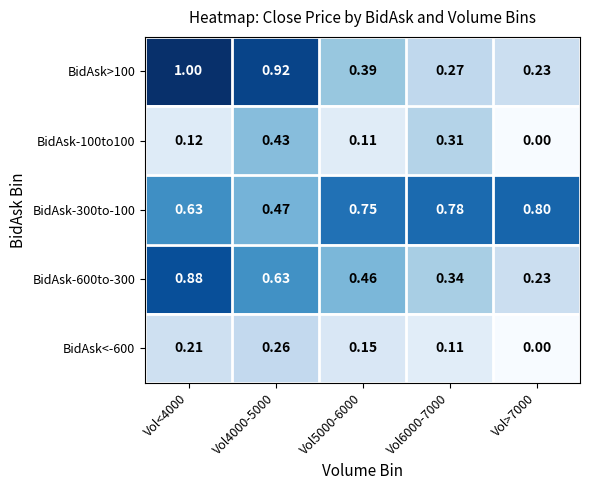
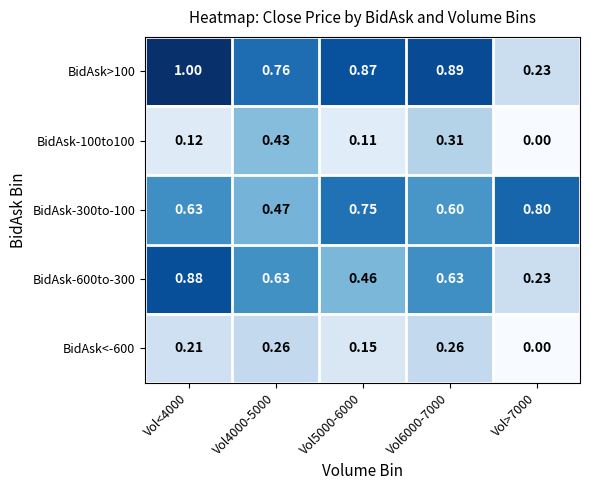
BidAsk>100, Vol4000-5000: 0.92 -> 0.76
BidAsk>100, Vol5000-6000: 0.39 -> 0.87
BidAsk>100, Vol6000-7000: 0.27 -> 0.89
BidAsk-300to-100, Vol6000-7000: 0.78 -> 0.60
BidAsk-600to-300, Vol6000-7000: 0.34 -> 0.63
BidAsk<-600, Vol6000-7000: 0.11 -> 0.26
